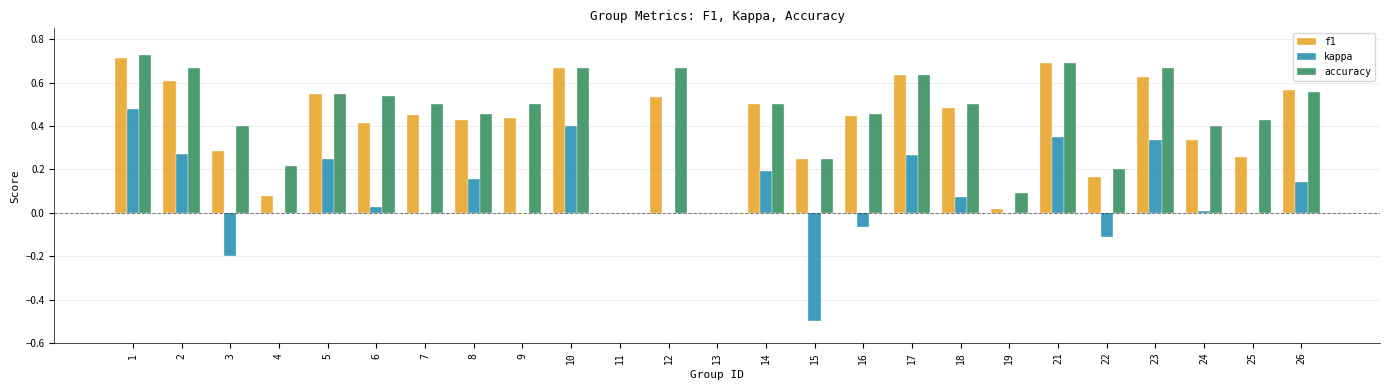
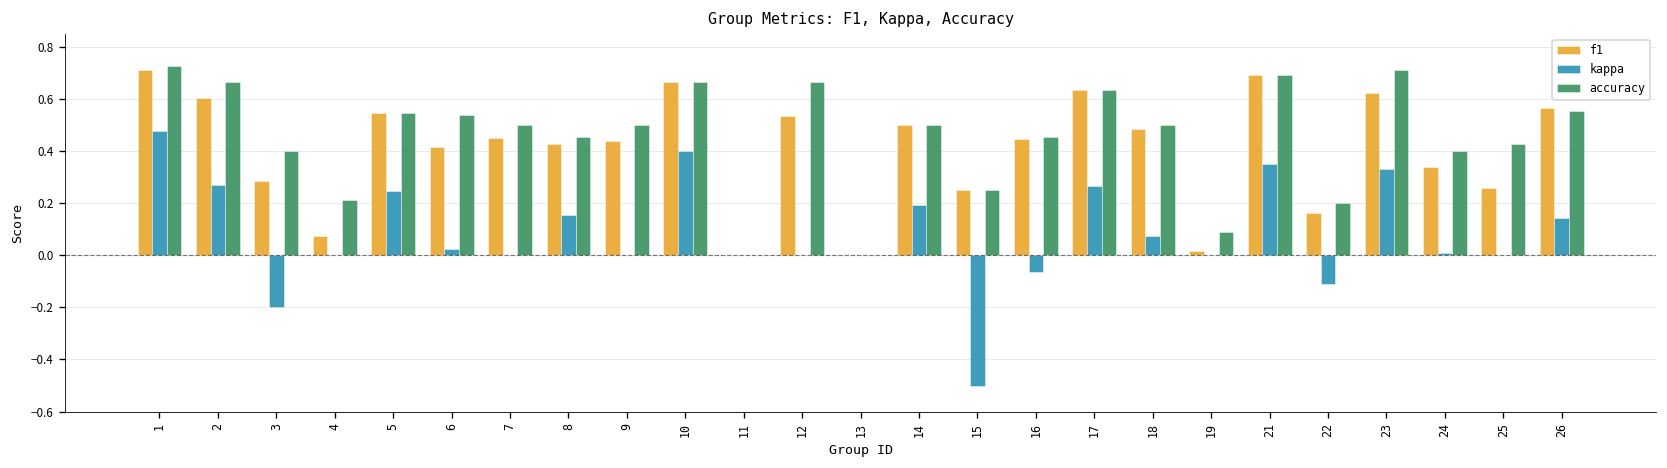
accuracy, 23: 0.67 -> 0.71
